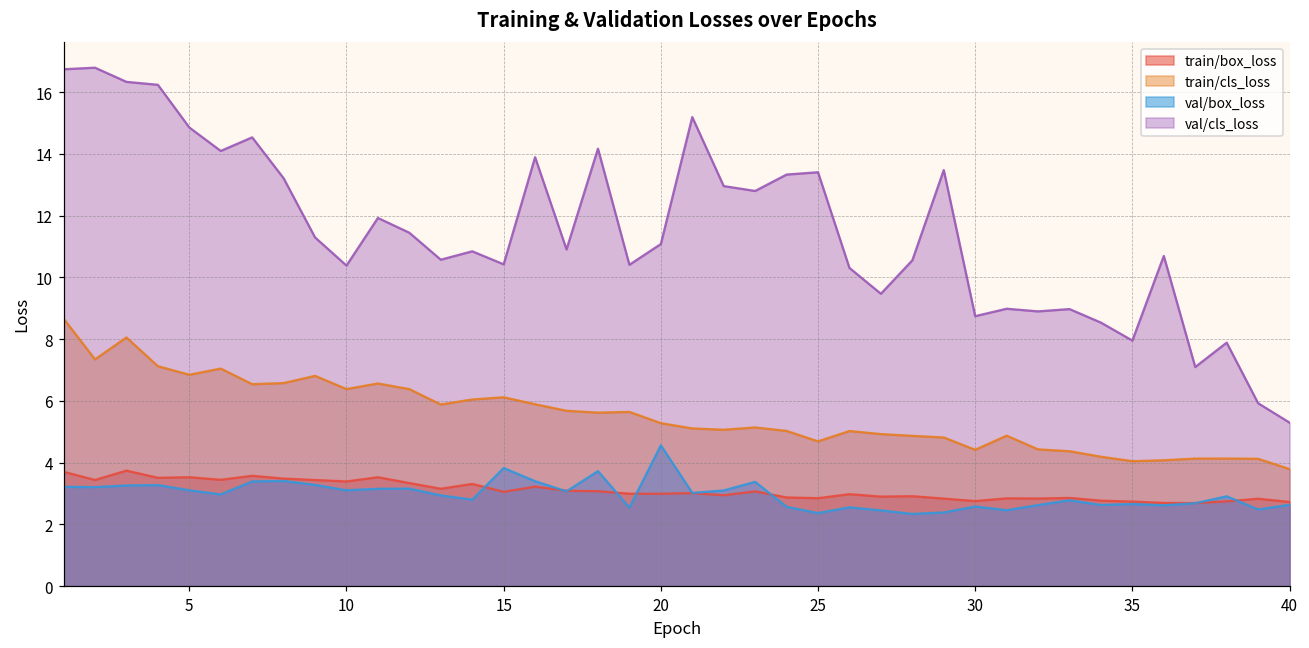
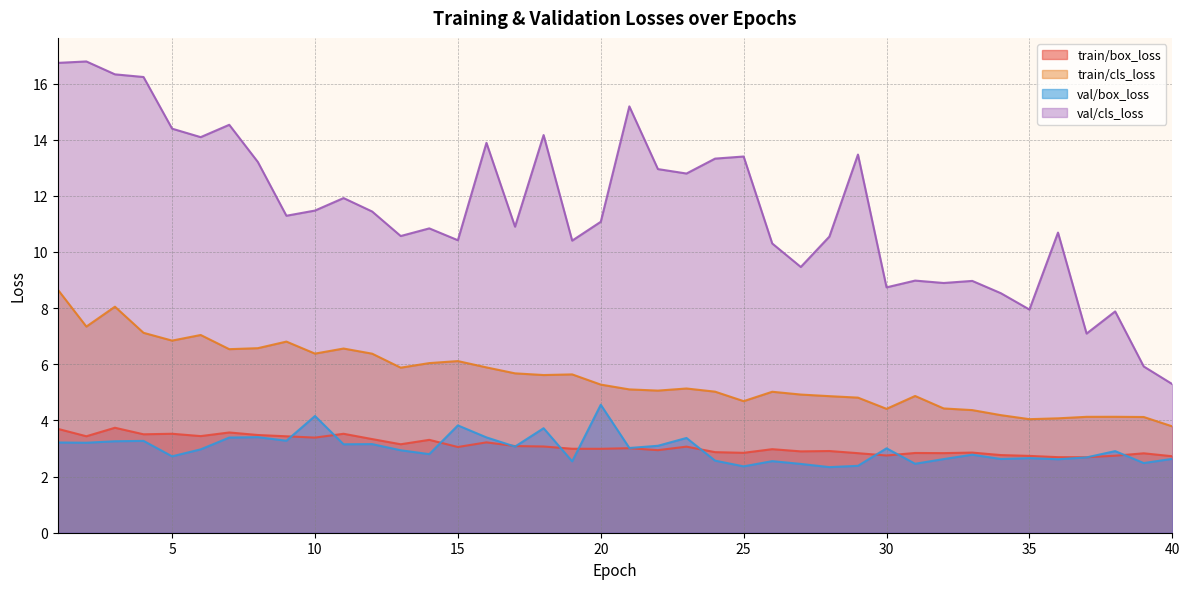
val/box_loss, 5: 3.1 -> 2.7
val/cls_loss, 5: 14.9 -> 14.4
val/box_loss, 10: 3.1 -> 4.2
val/cls_loss, 10: 10.4 -> 11.5
val/box_loss, 30: 2.6 -> 3.0
